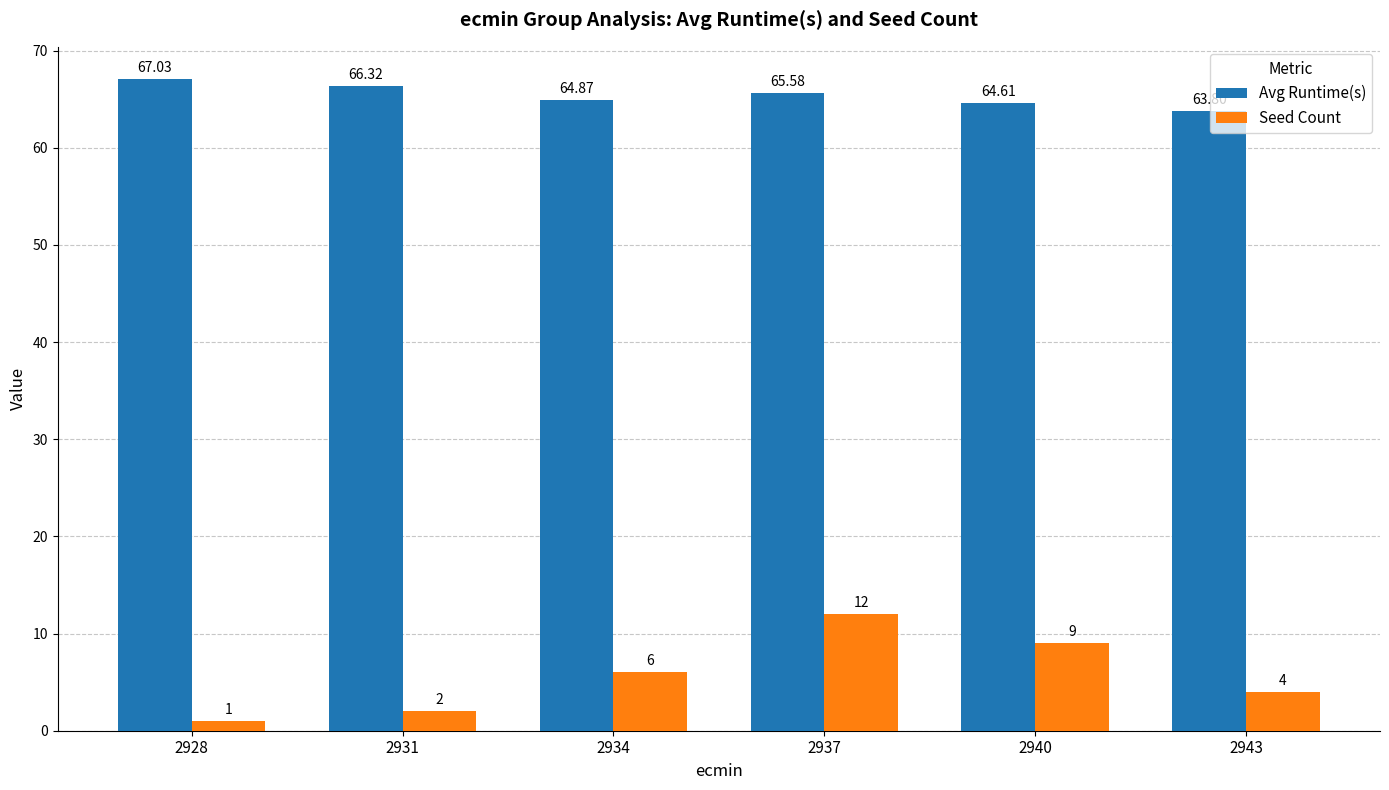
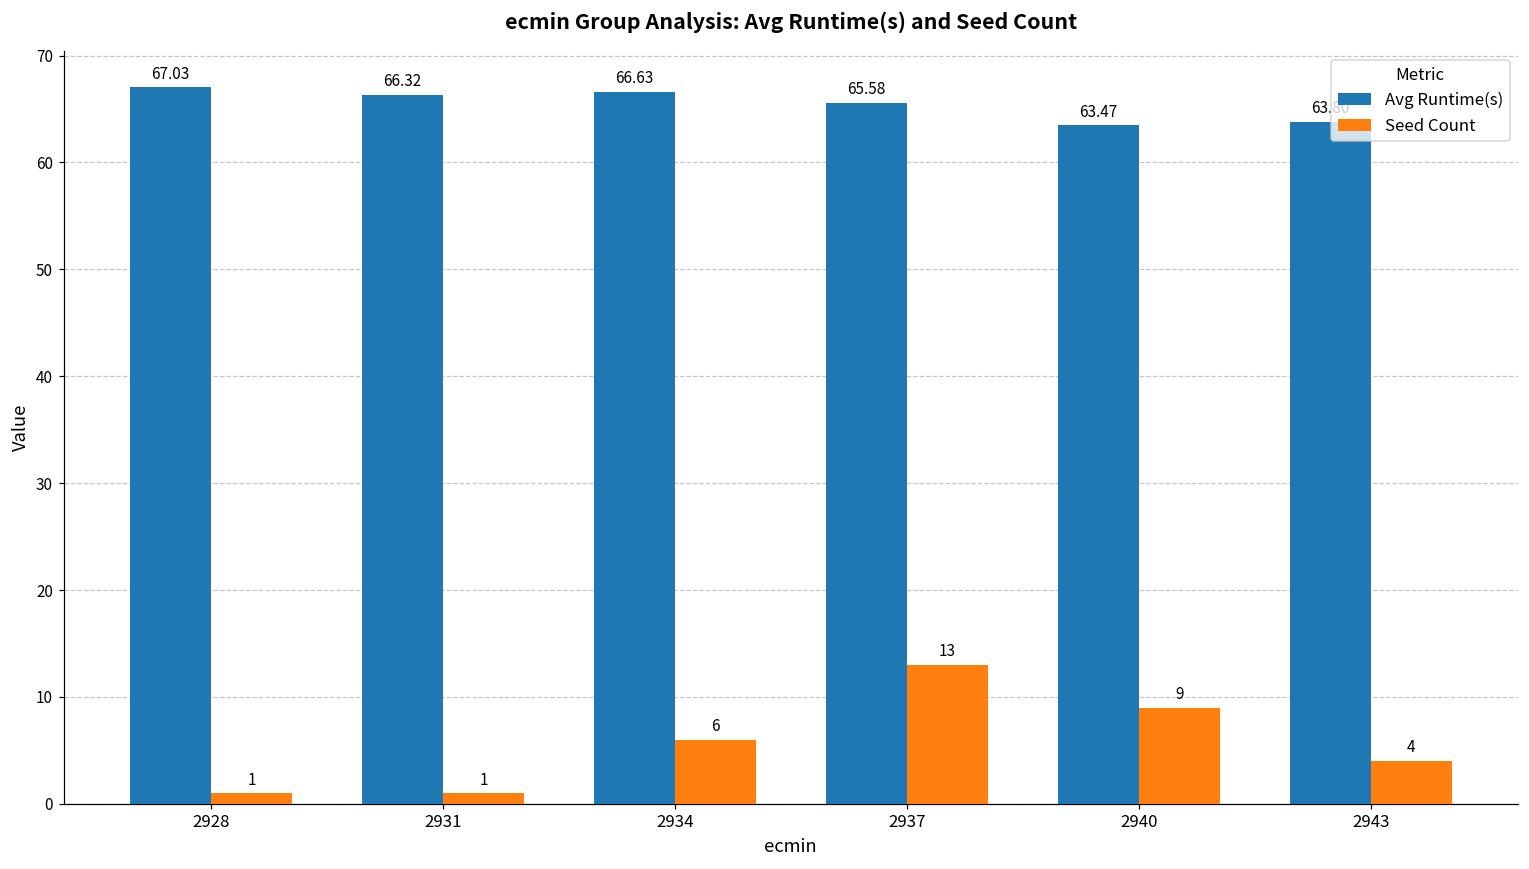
Seed Count, 2931: 2 -> 1
Avg Runtime(s), 2934: 64.87 -> 66.63
Seed Count, 2937: 12 -> 13
Avg Runtime(s), 2940: 64.61 -> 63.47
